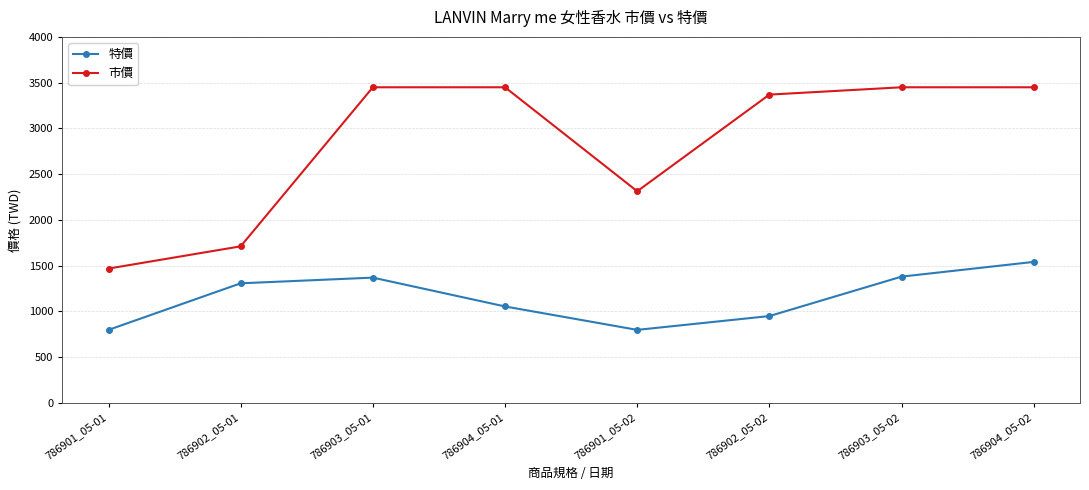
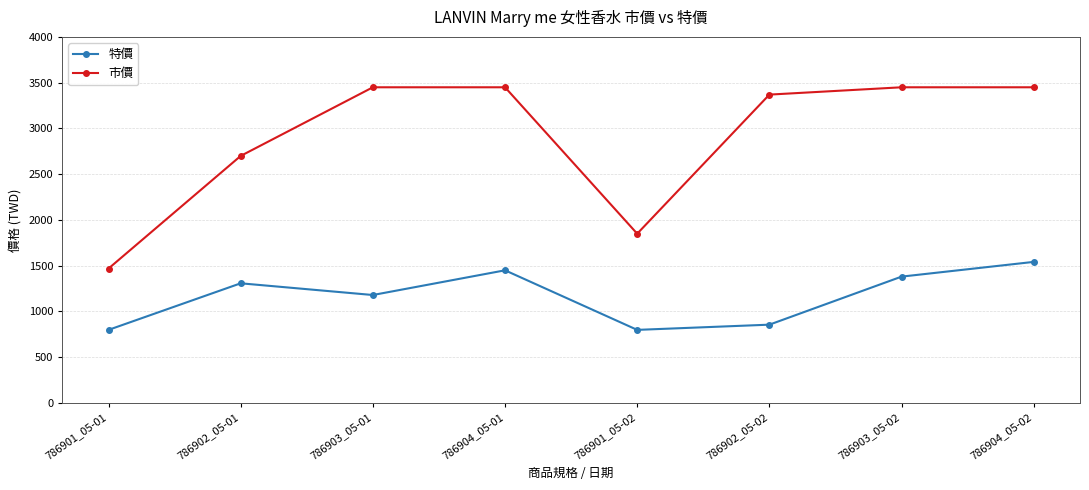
市價, 786902_05-01: 1700 -> 2700
特價, 786903_05-01: 1400 -> 1200
特價, 786904_05-01: 1100 -> 1500
市價, 786901_05-02: 2300 -> 1900
特價, 786902_05-02: 1000 -> 900
